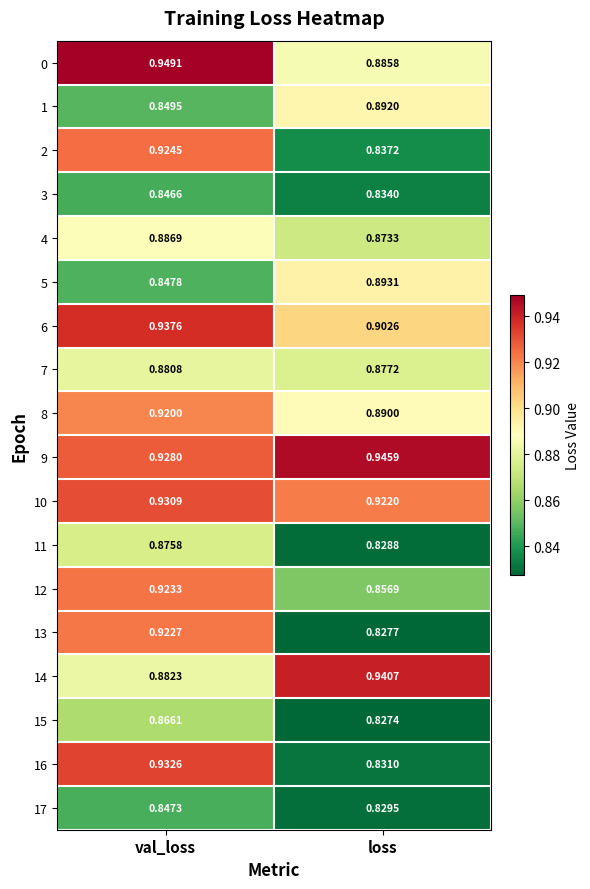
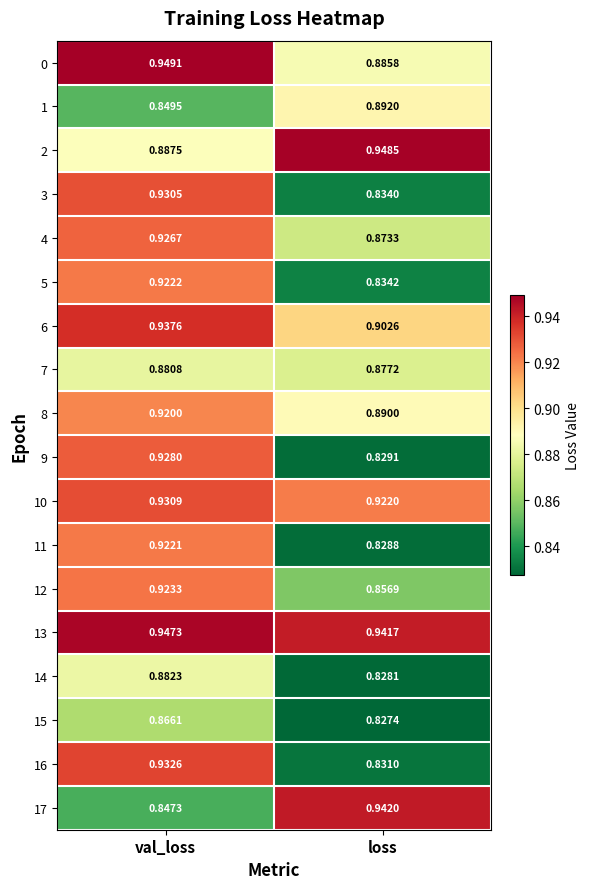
2, val_loss: 0.9245 -> 0.8875
2, loss: 0.8372 -> 0.9485
3, val_loss: 0.8466 -> 0.9305
4, val_loss: 0.8869 -> 0.9267
5, val_loss: 0.8478 -> 0.9222
5, loss: 0.8931 -> 0.8342
9, loss: 0.9459 -> 0.8291
11, val_loss: 0.8758 -> 0.9221
13, val_loss: 0.9227 -> 0.9473
13, loss: 0.8277 -> 0.9417
14, loss: 0.9407 -> 0.8281
17, loss: 0.8295 -> 0.9420
